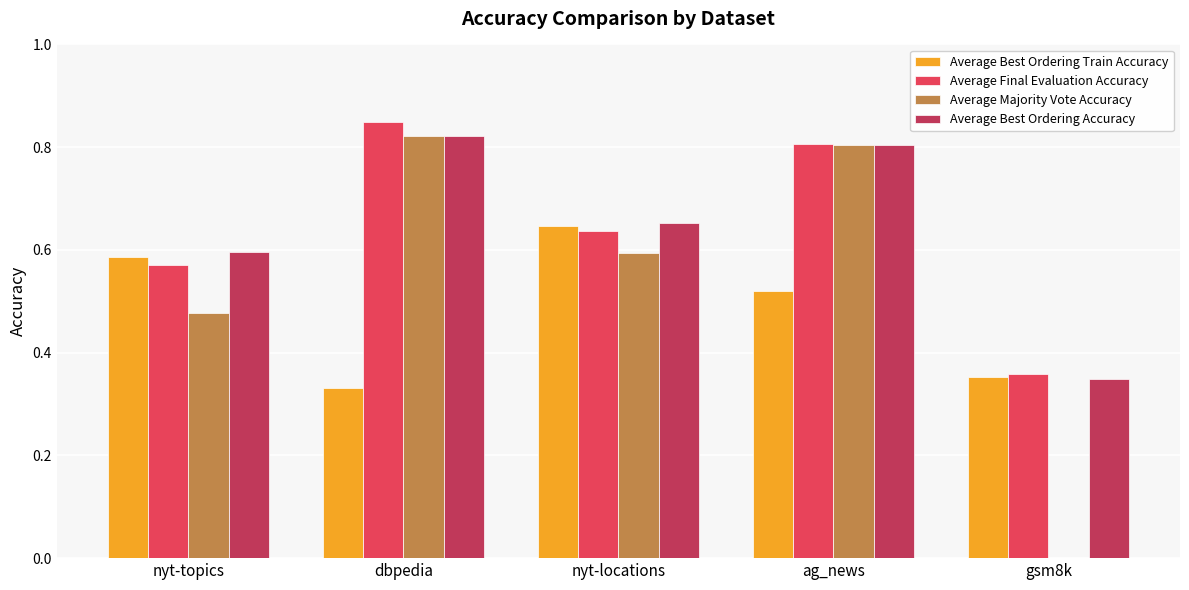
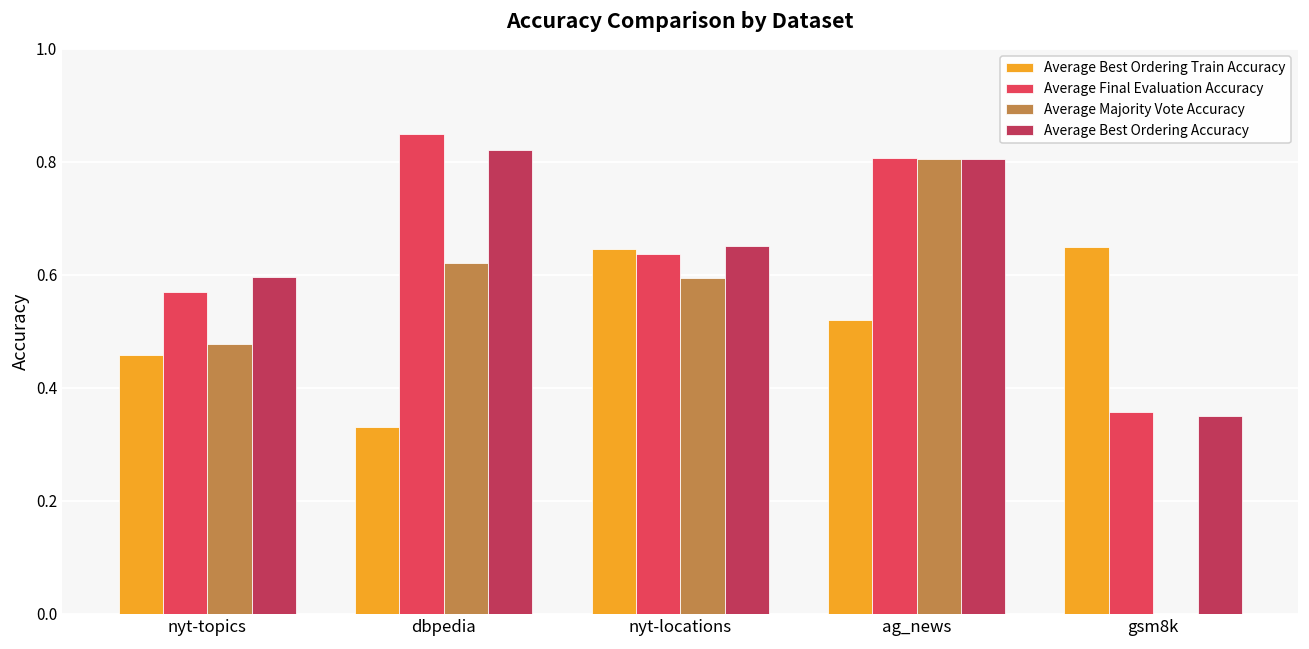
Average Best Ordering Train Accuracy, nyt-topics: 0.59 -> 0.46
Average Majority Vote Accuracy, dbpedia: 0.82 -> 0.62
Average Best Ordering Train Accuracy, gsm8k: 0.35 -> 0.65
